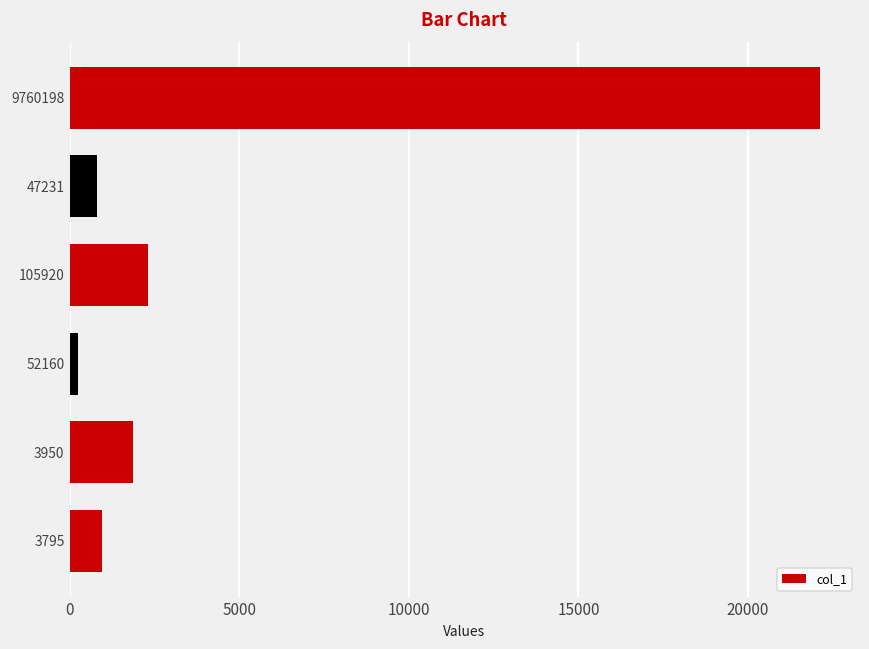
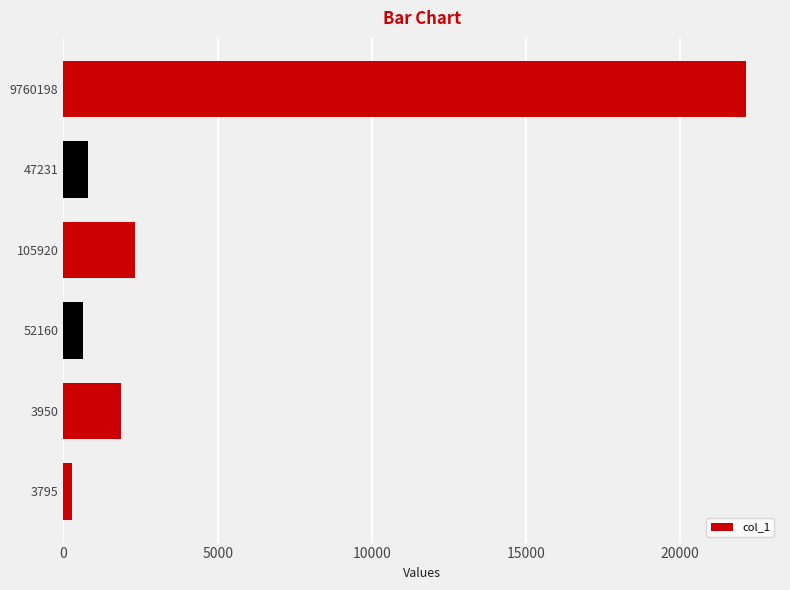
52160: 300 -> 600
3795: 1000 -> 300
